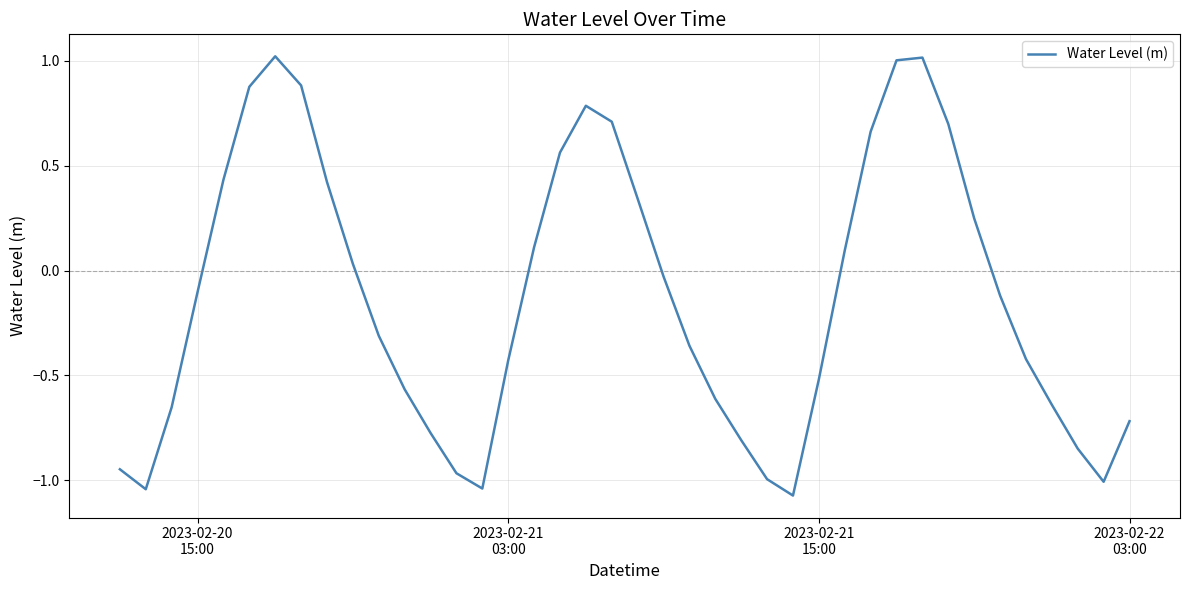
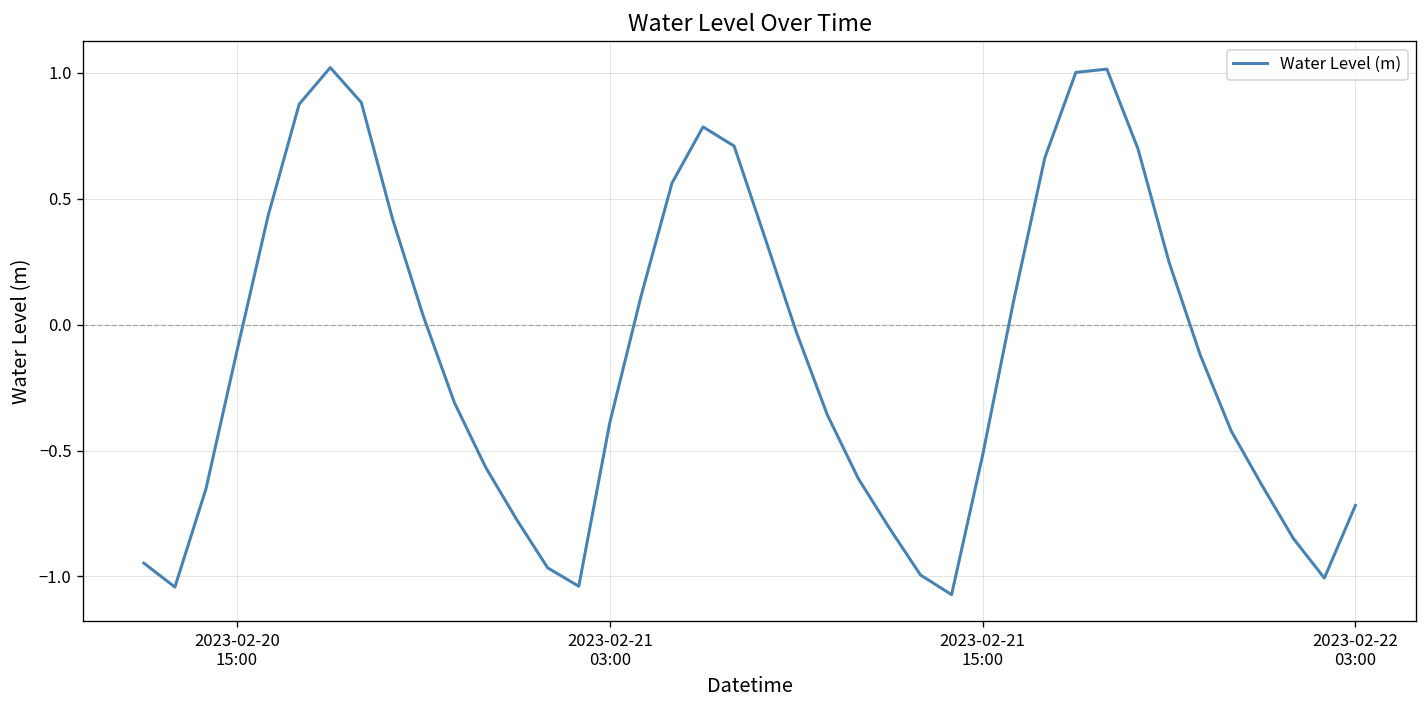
2023-02-21 03:00: -0.43 -> -0.39
